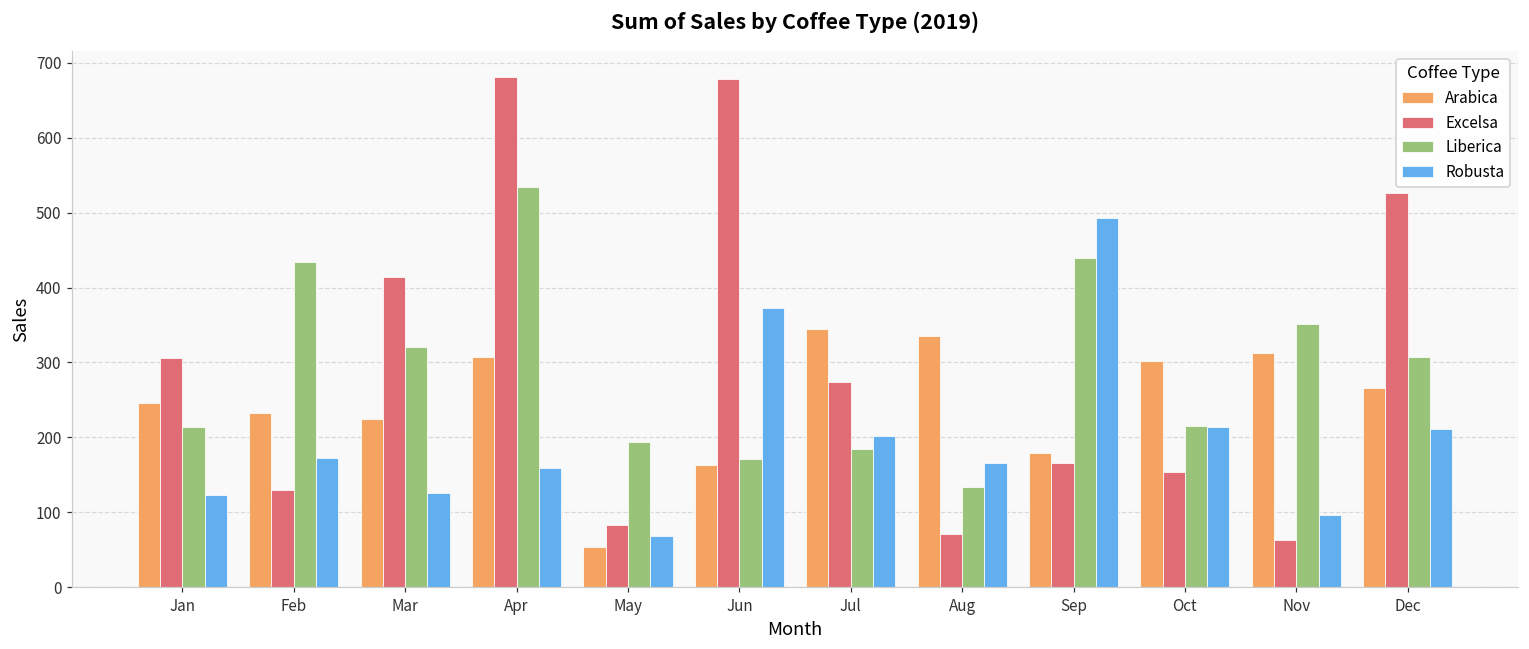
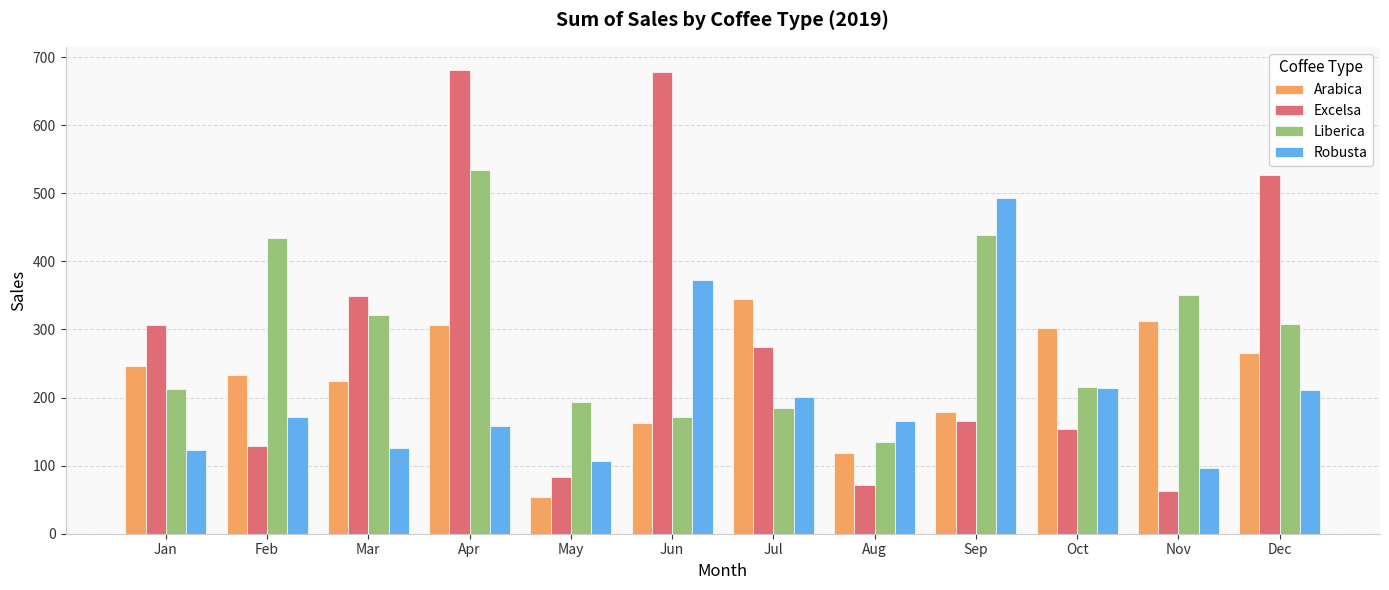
Excelsa, Mar: 410 -> 350
Robusta, May: 70 -> 110
Arabica, Aug: 330 -> 120
